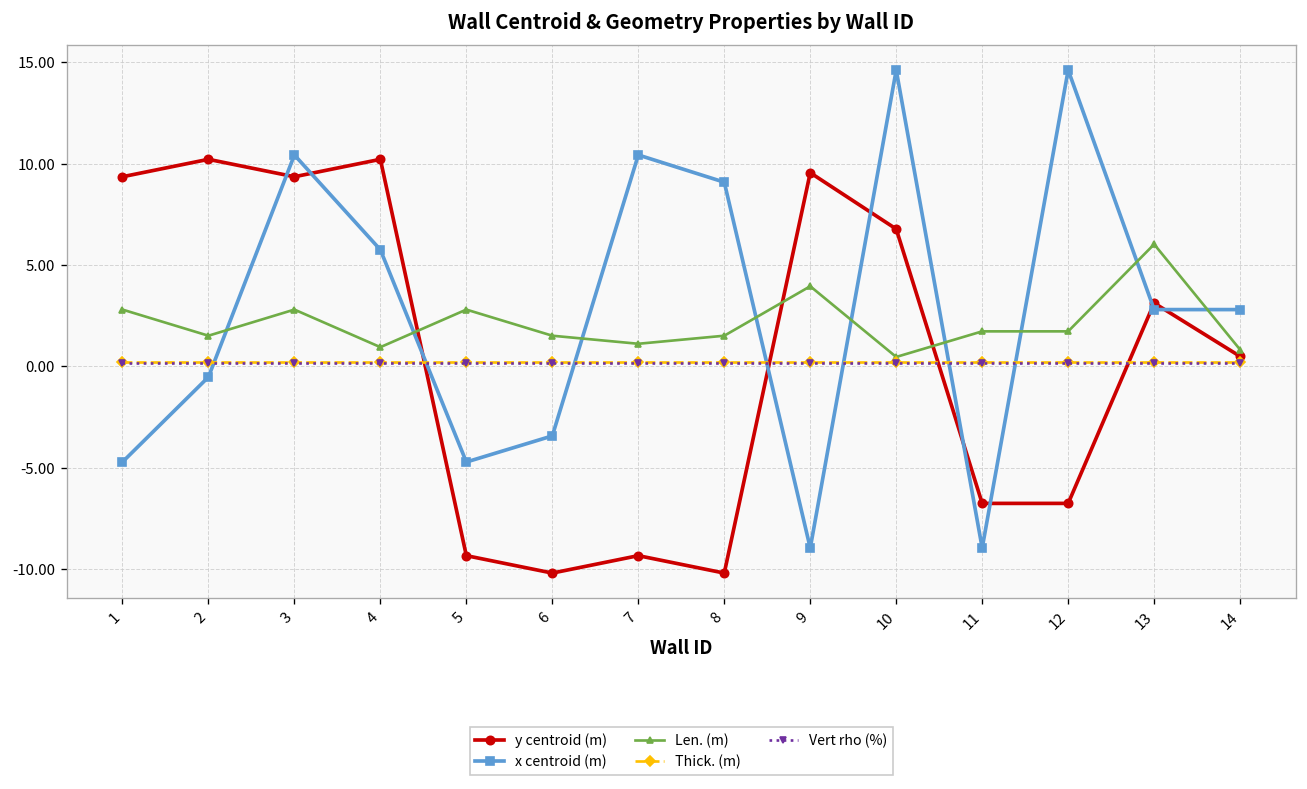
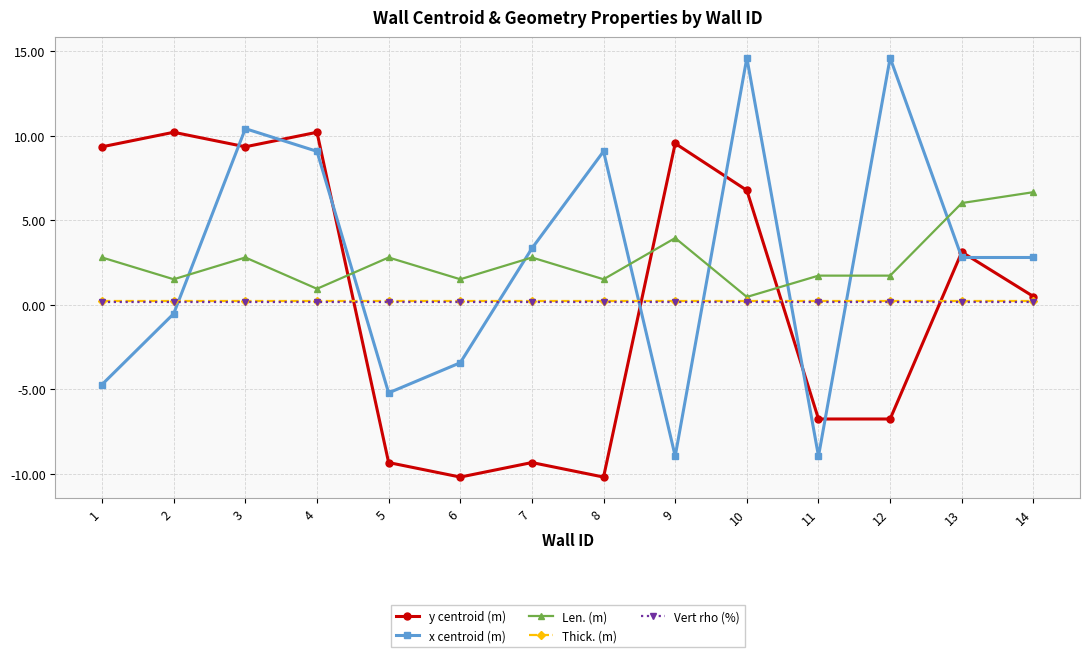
x centroid (m), 4: 5.7 -> 9.1
x centroid (m), 5: -4.7 -> -5.2
x centroid (m), 7: 10.4 -> 3.3
Len. (m), 7: 1.1 -> 2.8
Len. (m), 14: 0.8 -> 6.7
